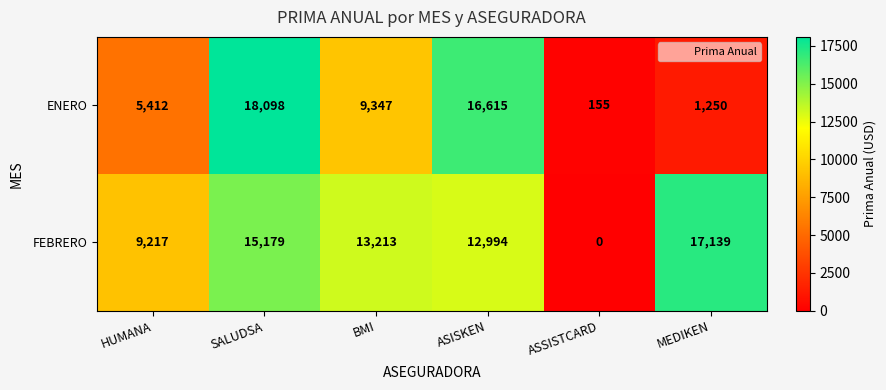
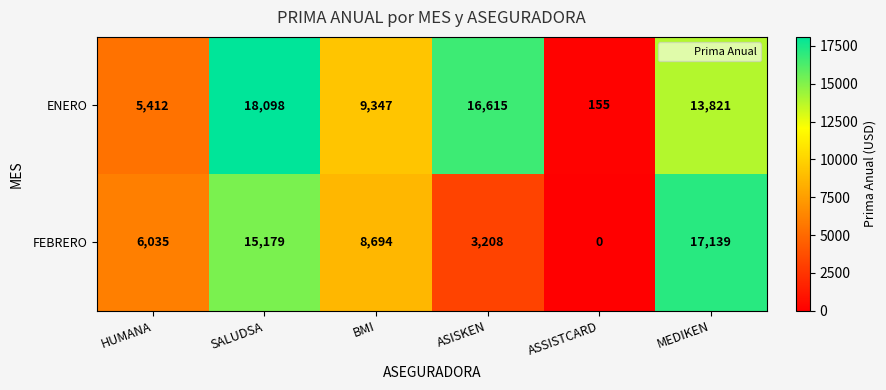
ENERO, MEDIKEN: 1,250 -> 13,821
FEBRERO, HUMANA: 9,217 -> 6,035
FEBRERO, BMI: 13,213 -> 8,694
FEBRERO, ASISKEN: 12,994 -> 3,208
